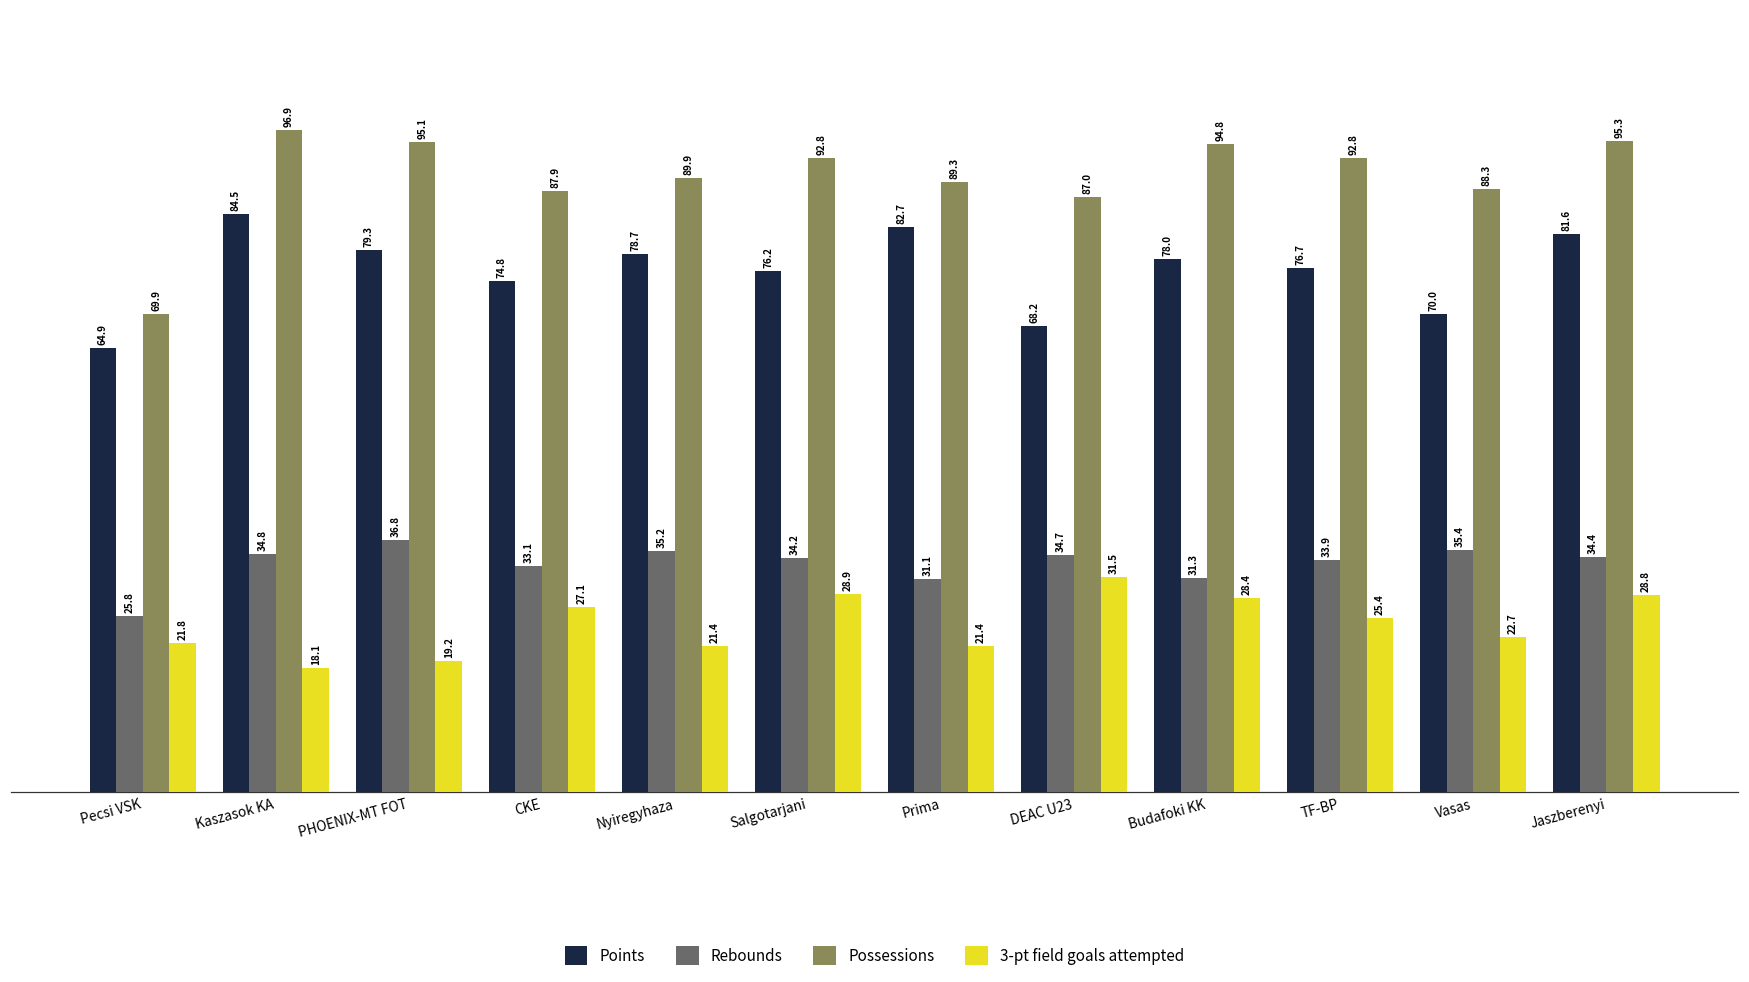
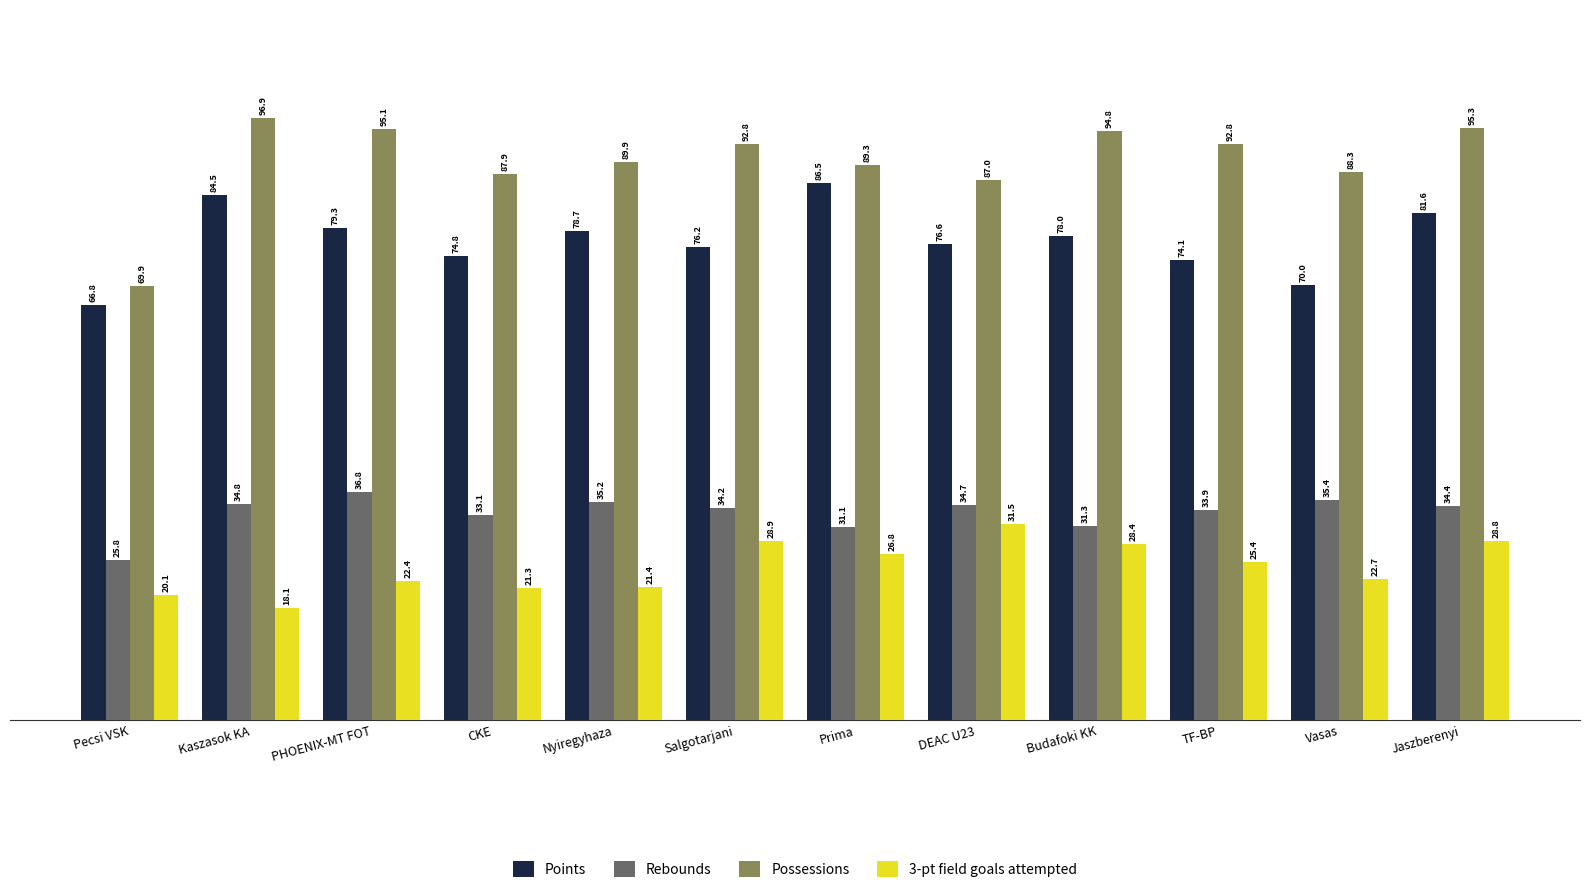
Points, Pecsi VSK: 64.9 -> 66.8
3-pt field goals attempted, Pecsi VSK: 21.8 -> 20.1
3-pt field goals attempted, PHOENIX-MT FOT: 19.2 -> 22.4
3-pt field goals attempted, CKE: 27.1 -> 21.3
Points, Prima: 82.7 -> 86.5
3-pt field goals attempted, Prima: 21.4 -> 26.8
Points, DEAC U23: 68.2 -> 76.6
Points, TF-BP: 76.7 -> 74.1
